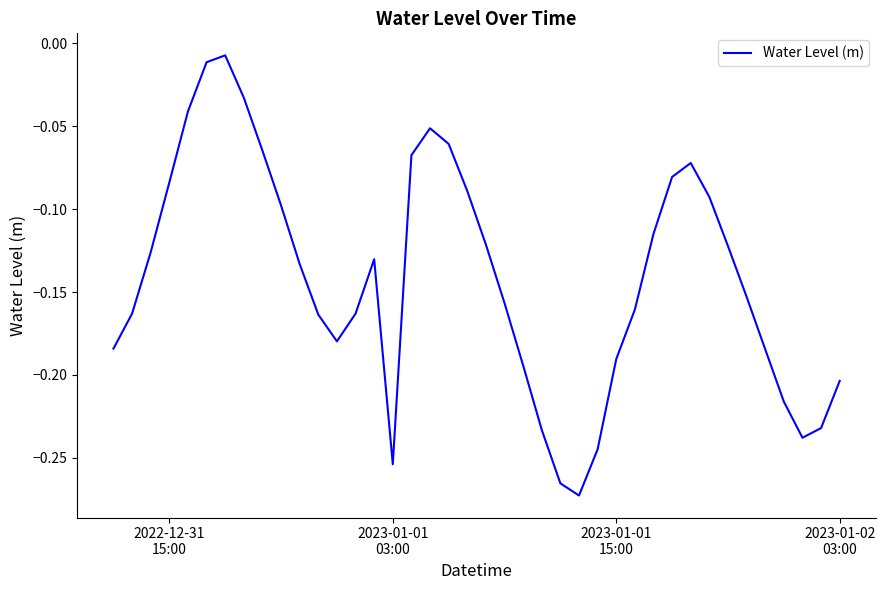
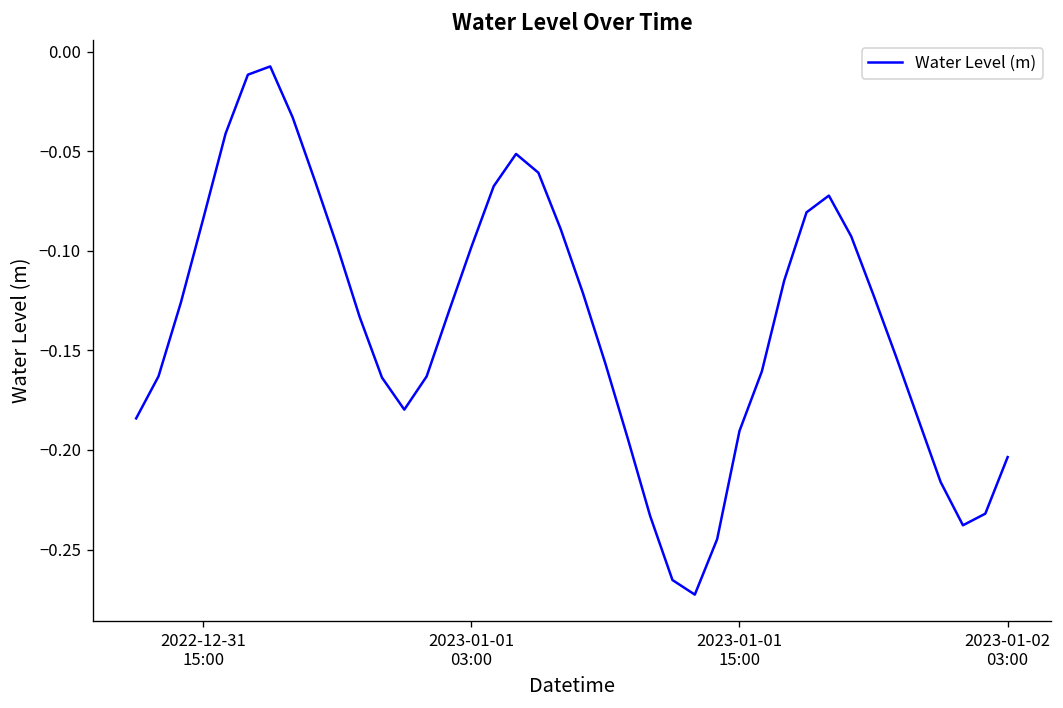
2023-01-01 03:00: -0.254 -> -0.098
